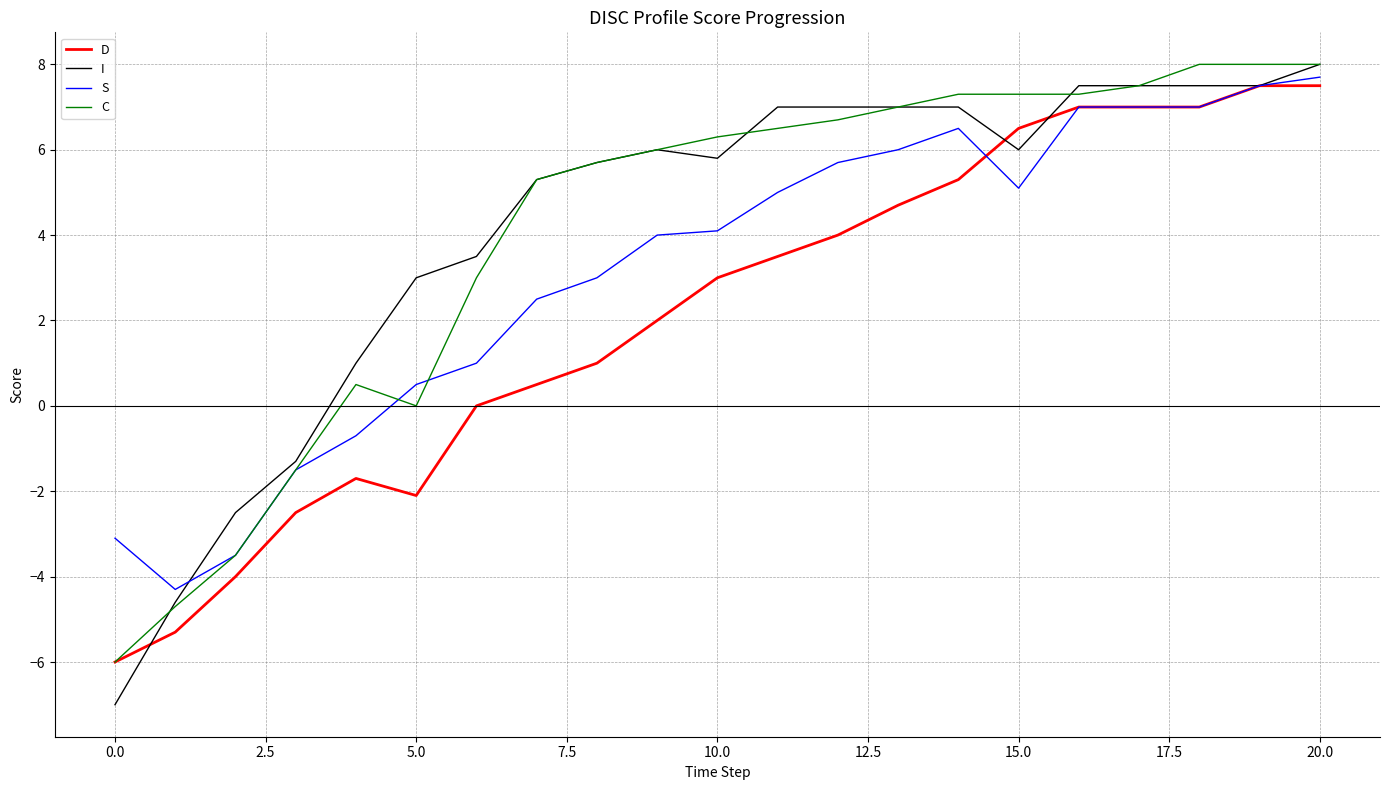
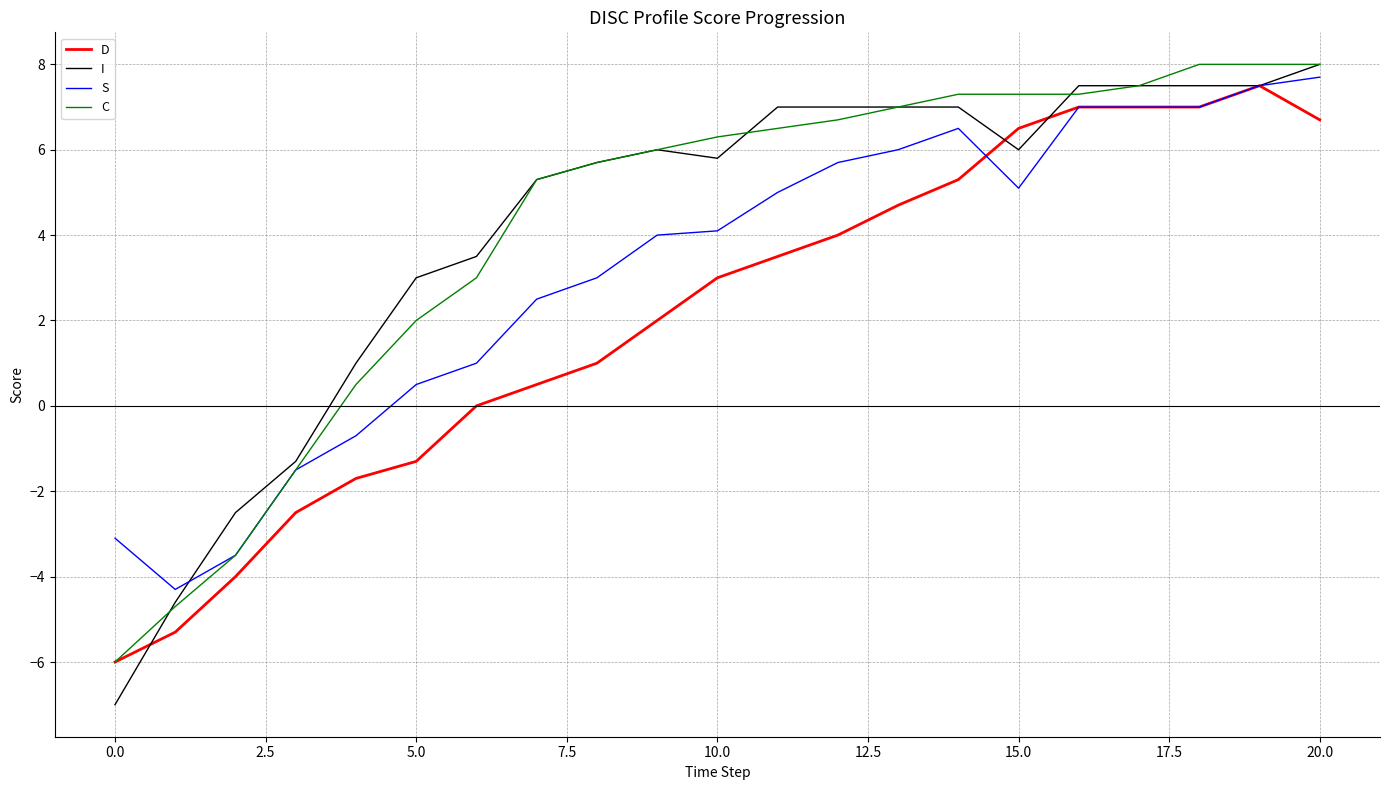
D, 5.0: -2.1 -> -1.3
C, 5.0: 0 -> 2
D, 20.0: 7.5 -> 6.7
